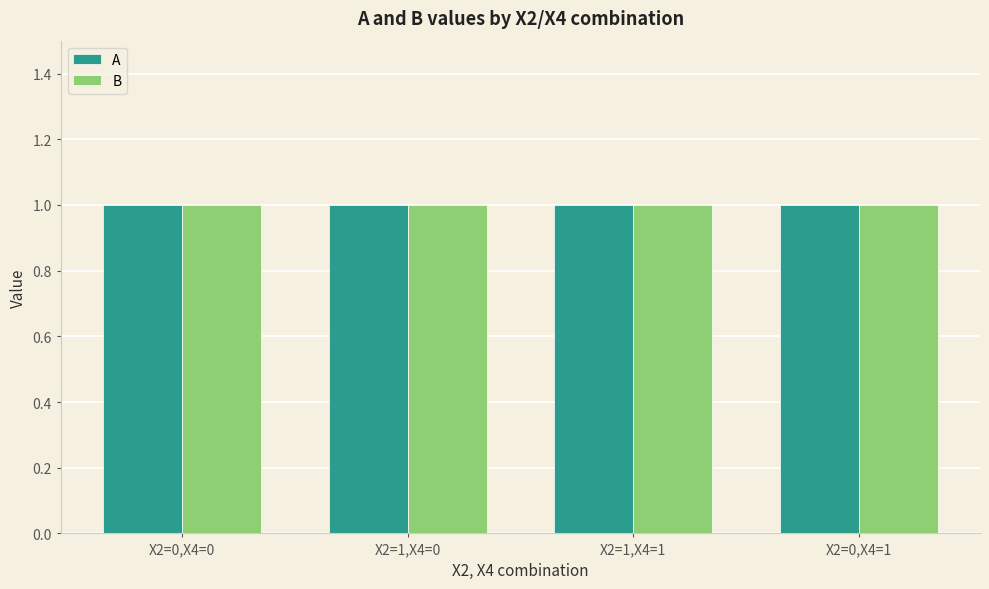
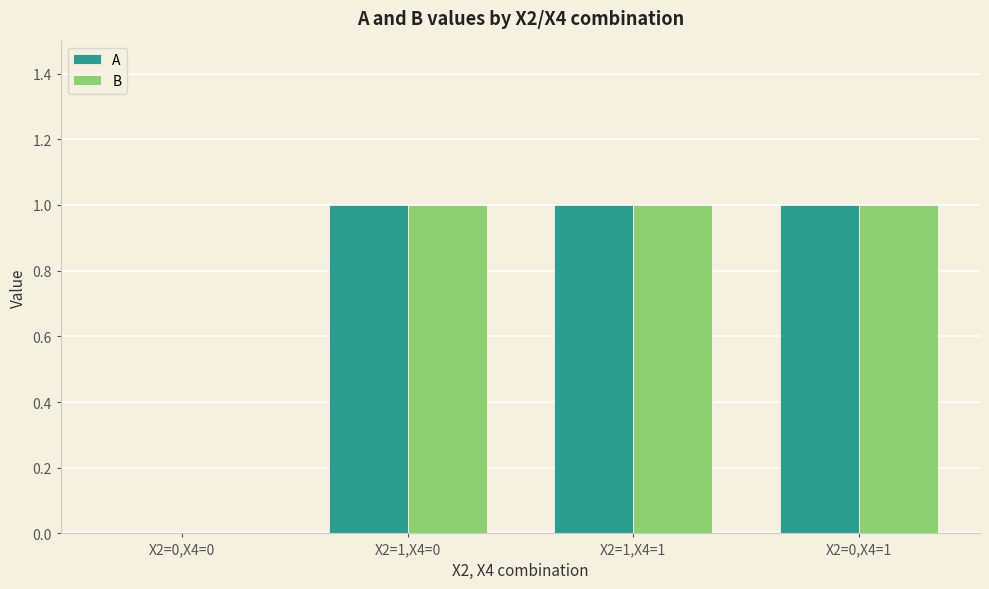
A, X2=0,X4=0: 1 -> 0
B, X2=0,X4=0: 1 -> 0
